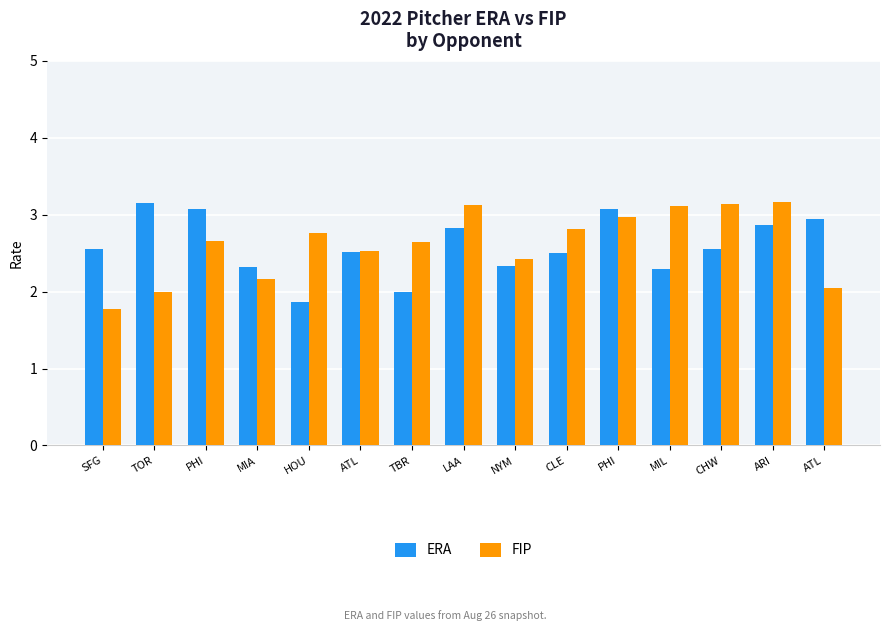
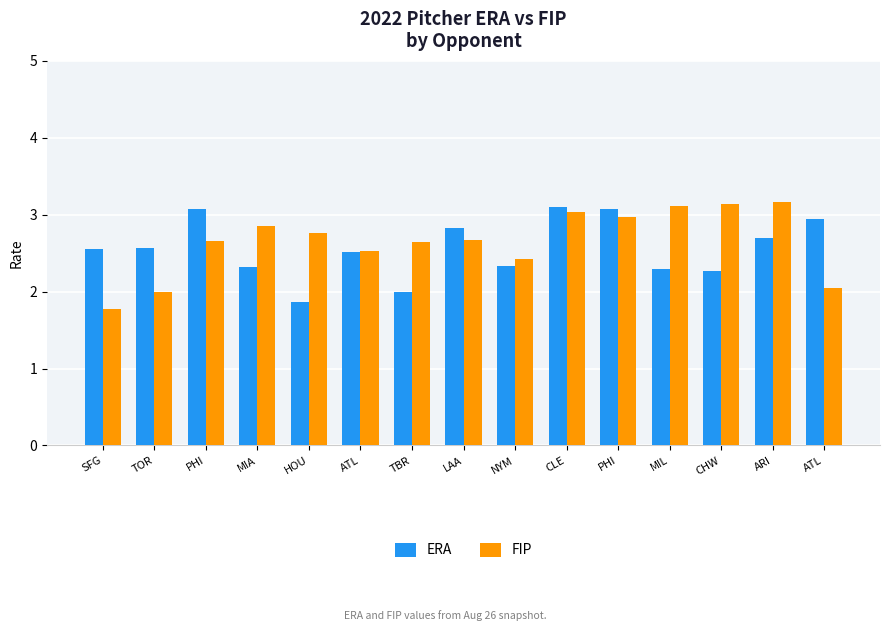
ERA, TOR: 3.2 -> 2.6
FIP, MIA: 2.2 -> 2.9
FIP, LAA: 3.1 -> 2.7
ERA, CLE: 2.5 -> 3.1
FIP, CLE: 2.8 -> 3.0
ERA, CHW: 2.6 -> 2.3
ERA, ARI: 2.9 -> 2.7
